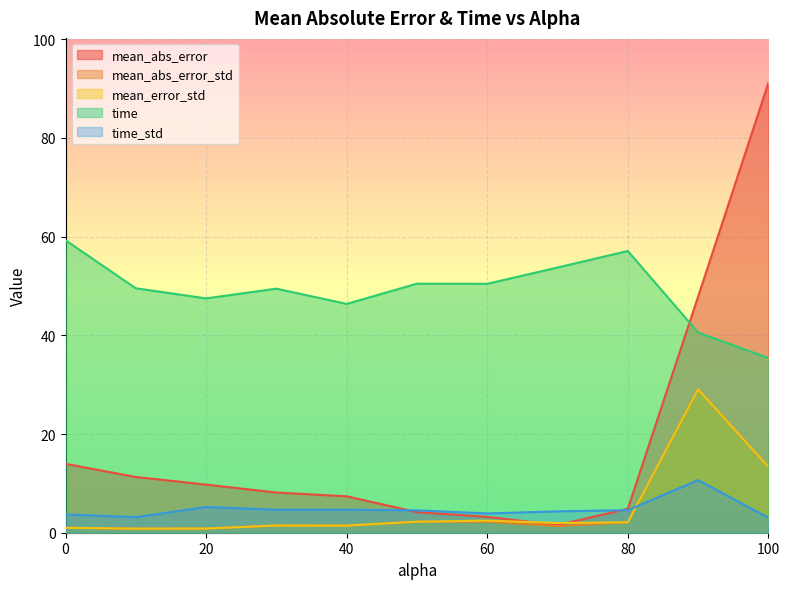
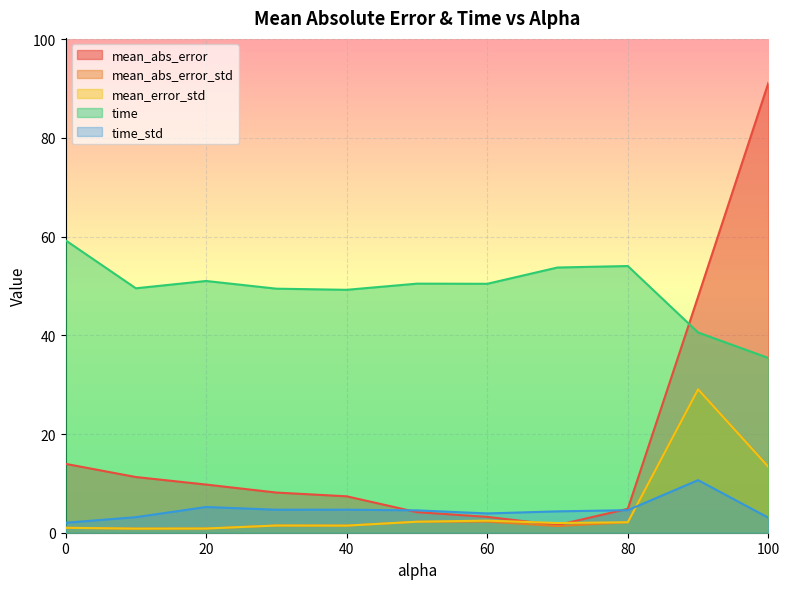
time_std, 0: 4 -> 2
time, 20: 47 -> 51
time, 40: 46 -> 49
time, 80: 57 -> 54
